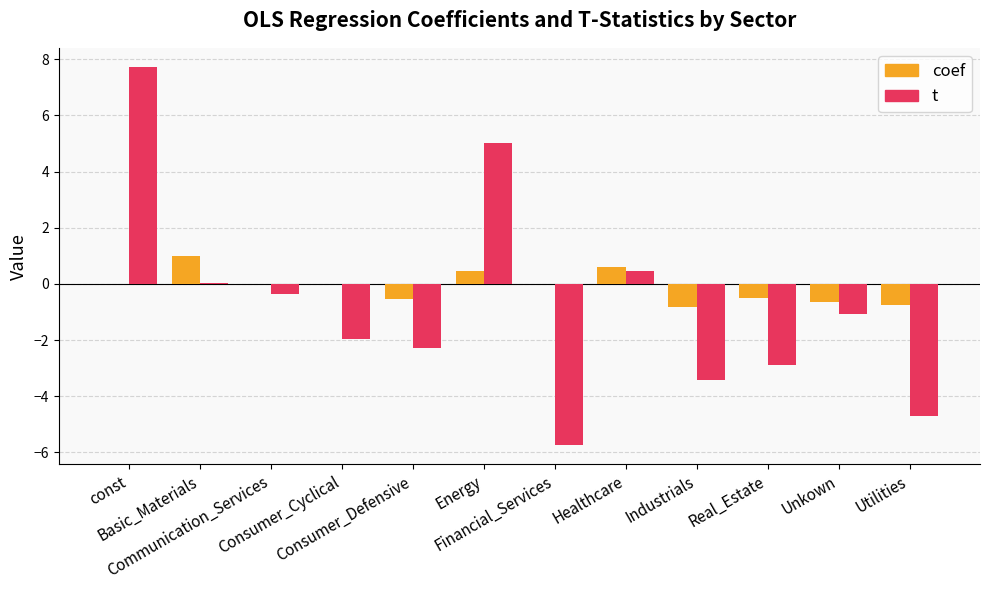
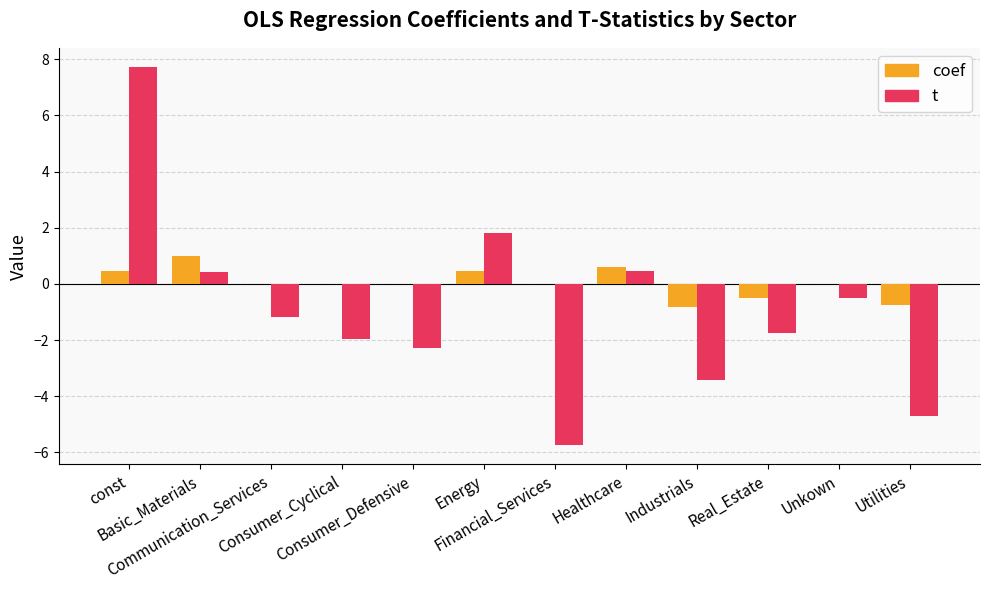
coef, const: 0.0 -> 0.5
t, Basic_Materials: 0.0 -> 0.4
t, Communication_Services: -0.4 -> -1.2
coef, Consumer_Defensive: -0.5 -> 0.0
t, Energy: 5.0 -> 1.8
t, Real_Estate: -2.9 -> -1.8
coef, Unkown: -0.6 -> 0.0
t, Unkown: -1.1 -> -0.5
